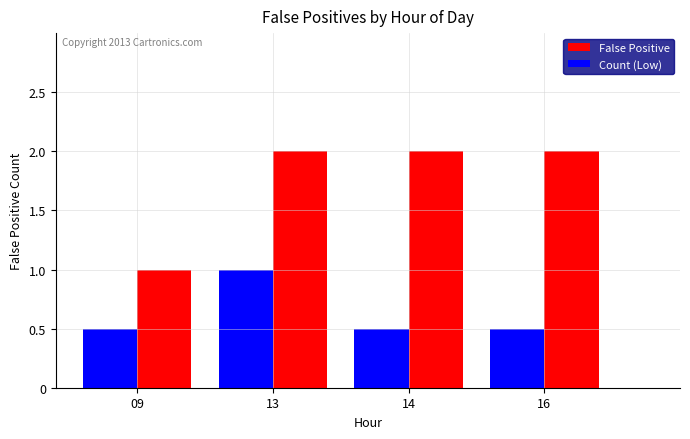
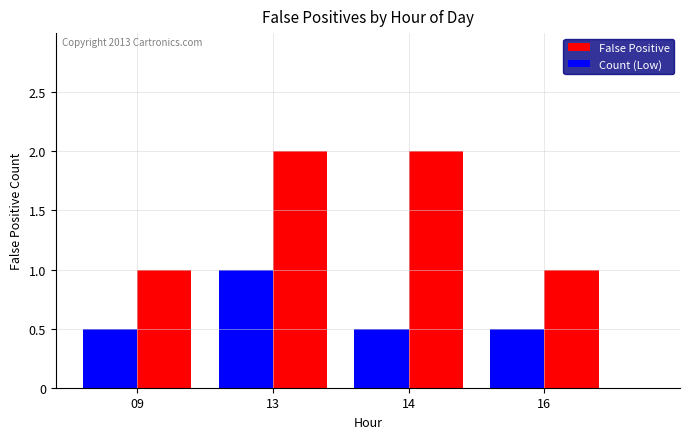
False Positive, 16: 2 -> 1
